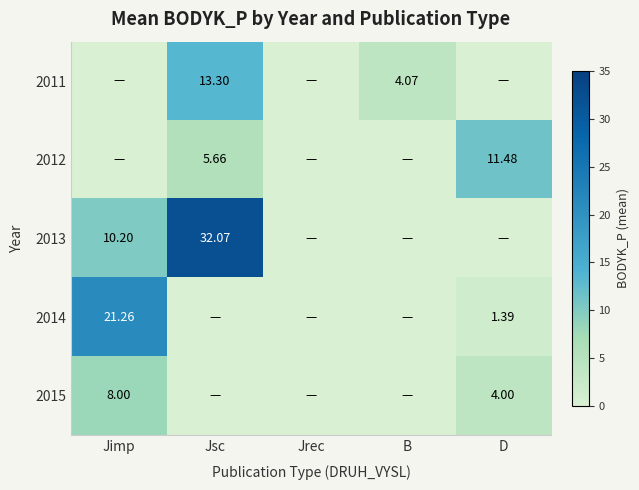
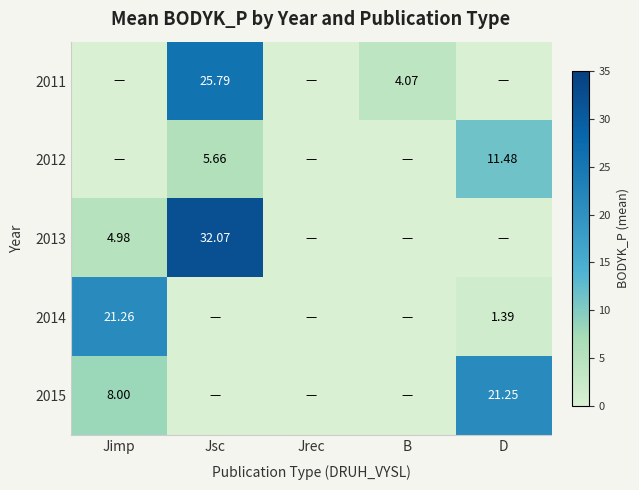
2011, Jsc: 13.30 -> 25.79
2013, Jimp: 10.20 -> 4.98
2015, D: 4.00 -> 21.25
